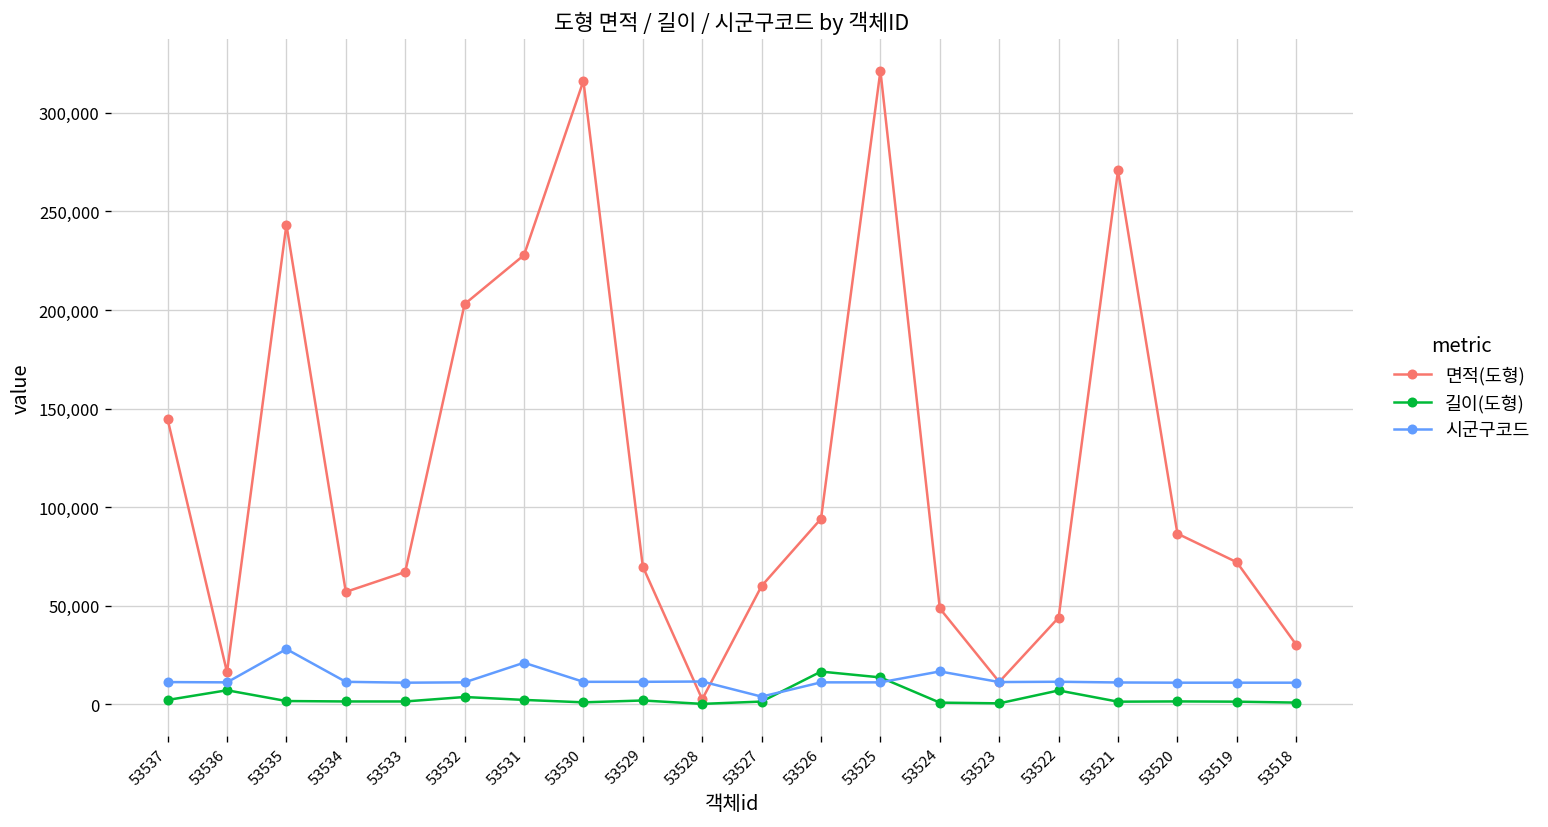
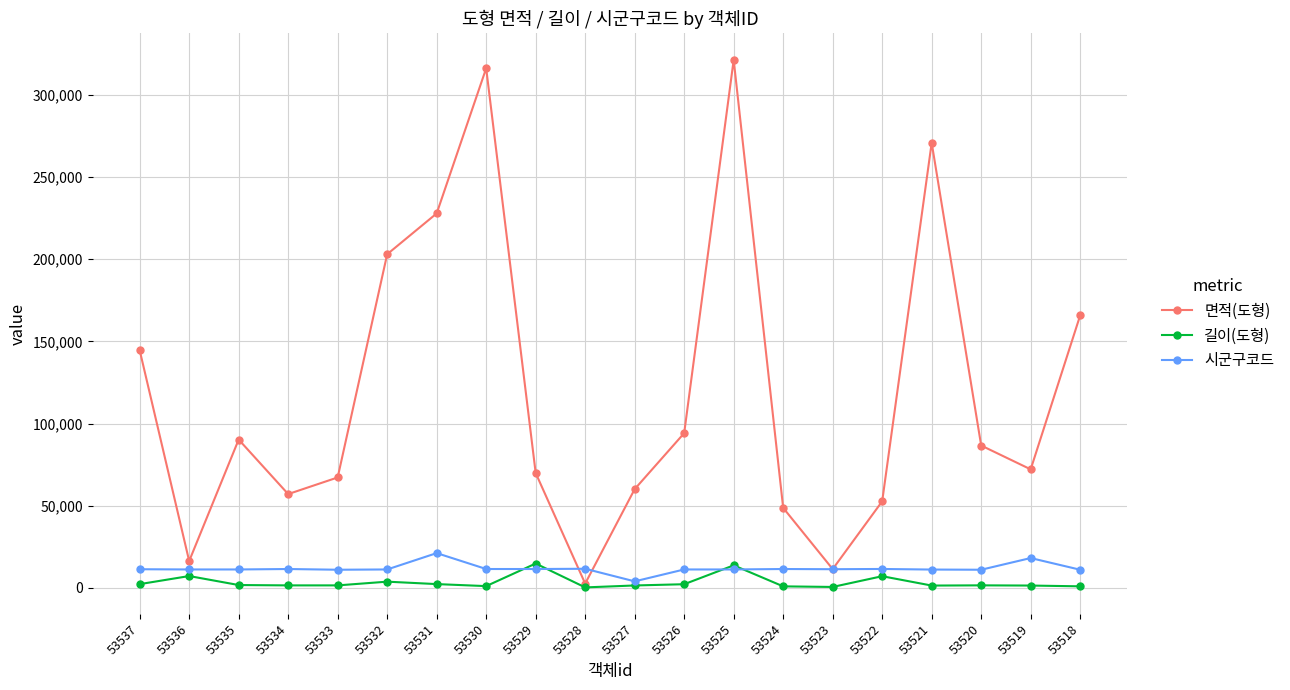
면적(도형), 53535: 243,000 -> 90,000
시군구코드, 53535: 28,000 -> 11,000
길이(도형), 53529: 2,000 -> 15,000
길이(도형), 53526: 17,000 -> 2,000
시군구코드, 53524: 17,000 -> 11,000
면적(도형), 53522: 44,000 -> 53,000
시군구코드, 53519: 11,000 -> 18,000
면적(도형), 53518: 30,000 -> 166,000
